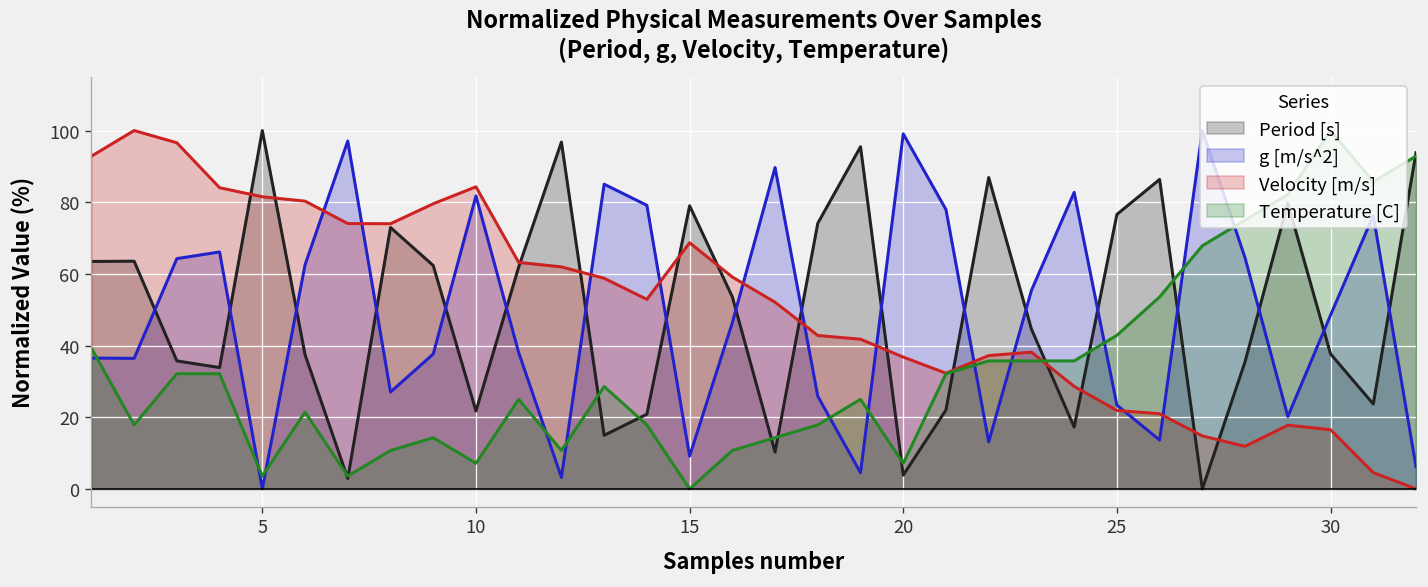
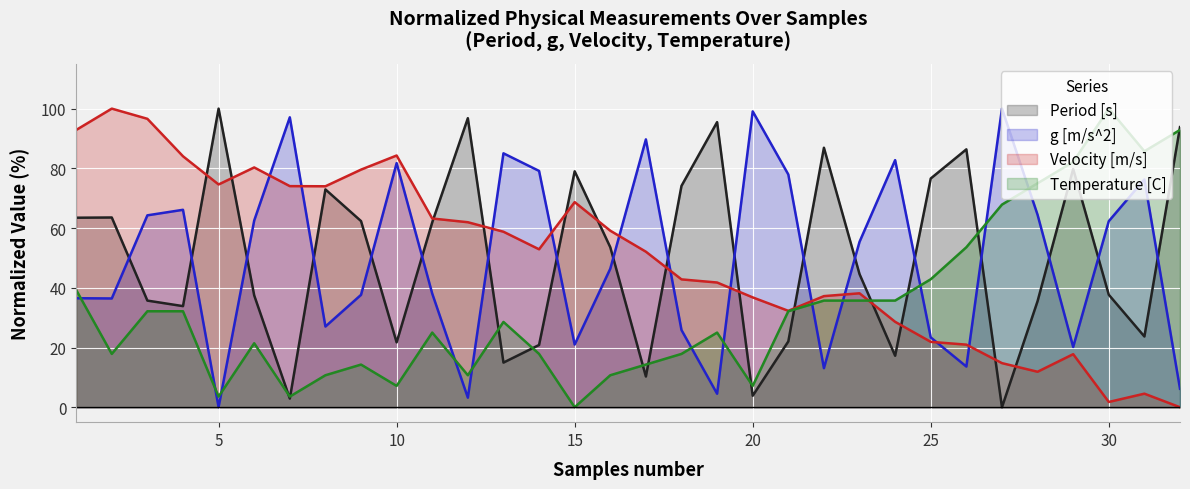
Velocity [m/s], 5: 82 -> 75
g [m/s^2], 15: 9 -> 21
g [m/s^2], 30: 48 -> 62
Velocity [m/s], 30: 17 -> 2
